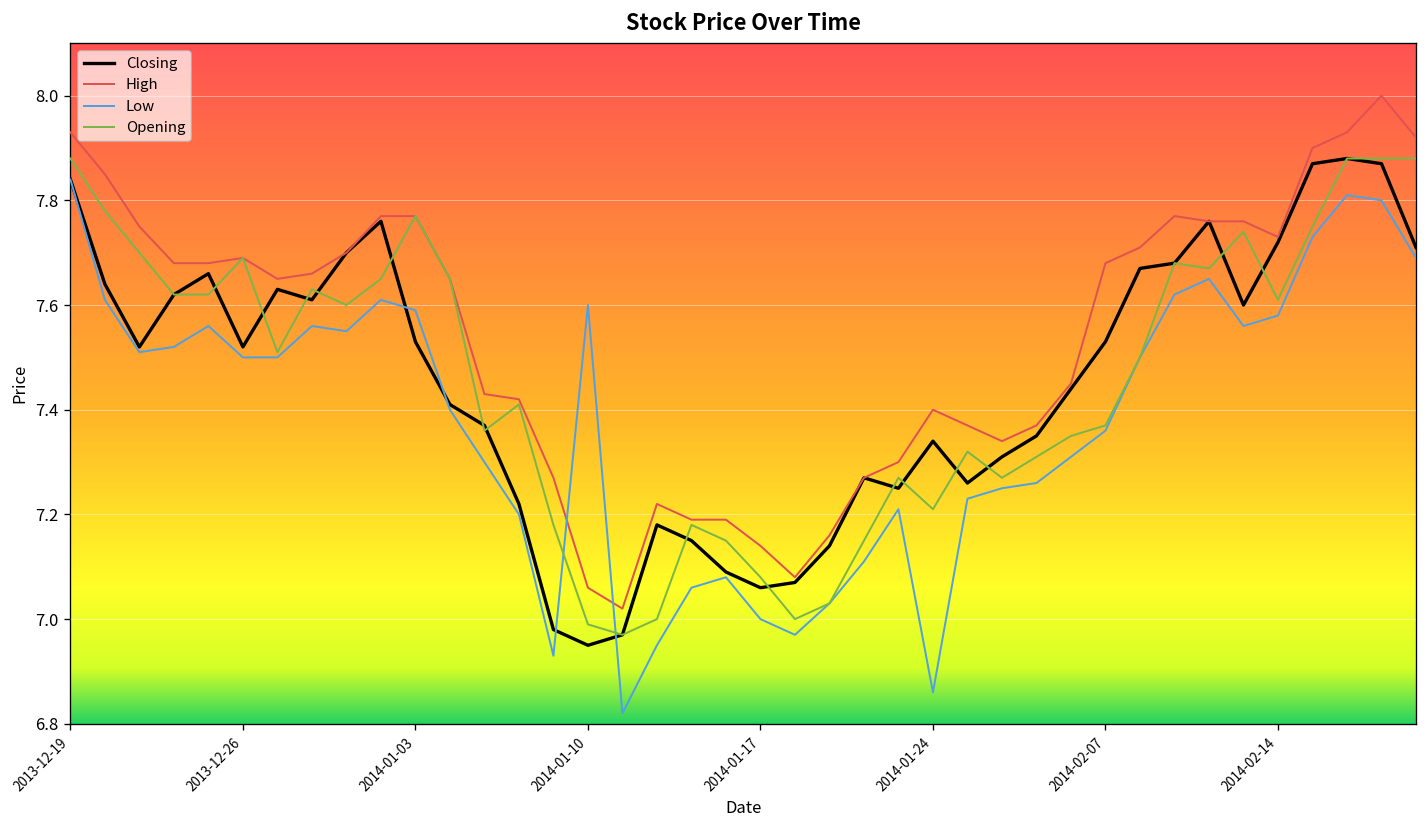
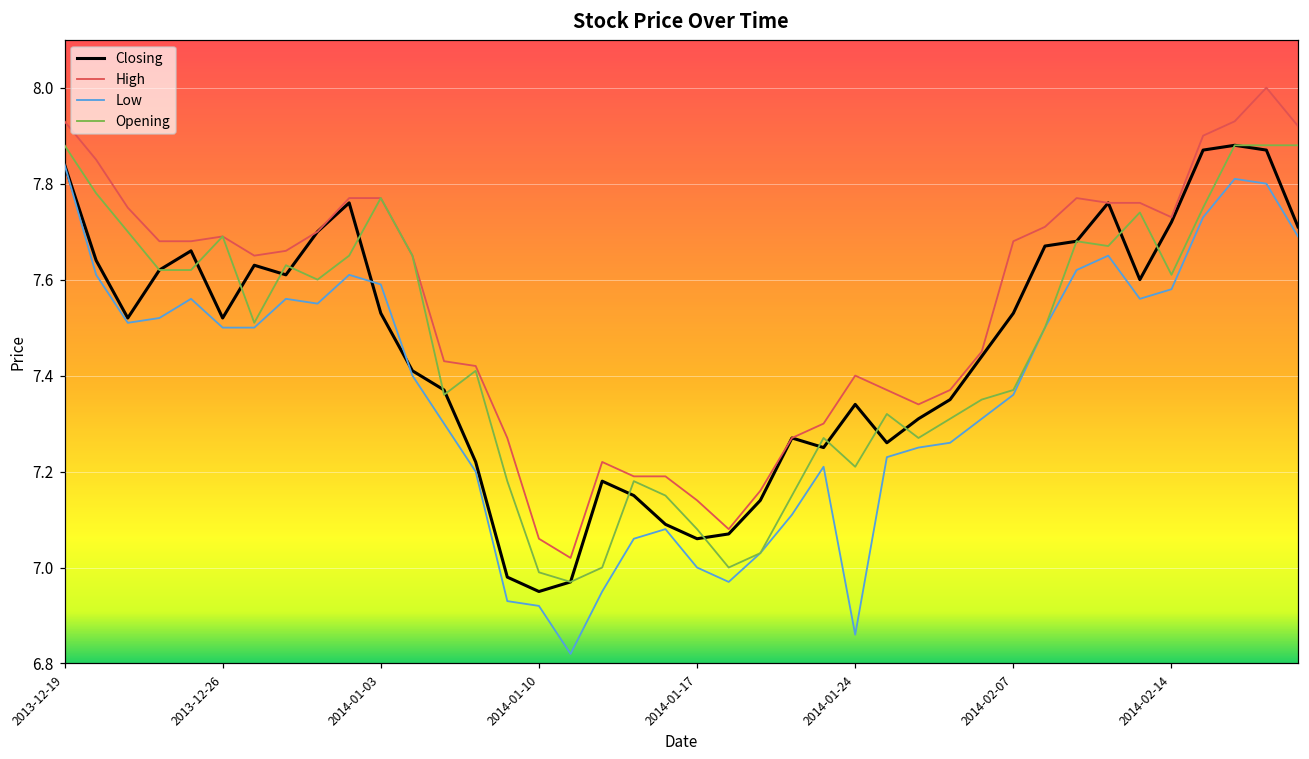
Low, 2014-01-10: 7.60 -> 6.92
